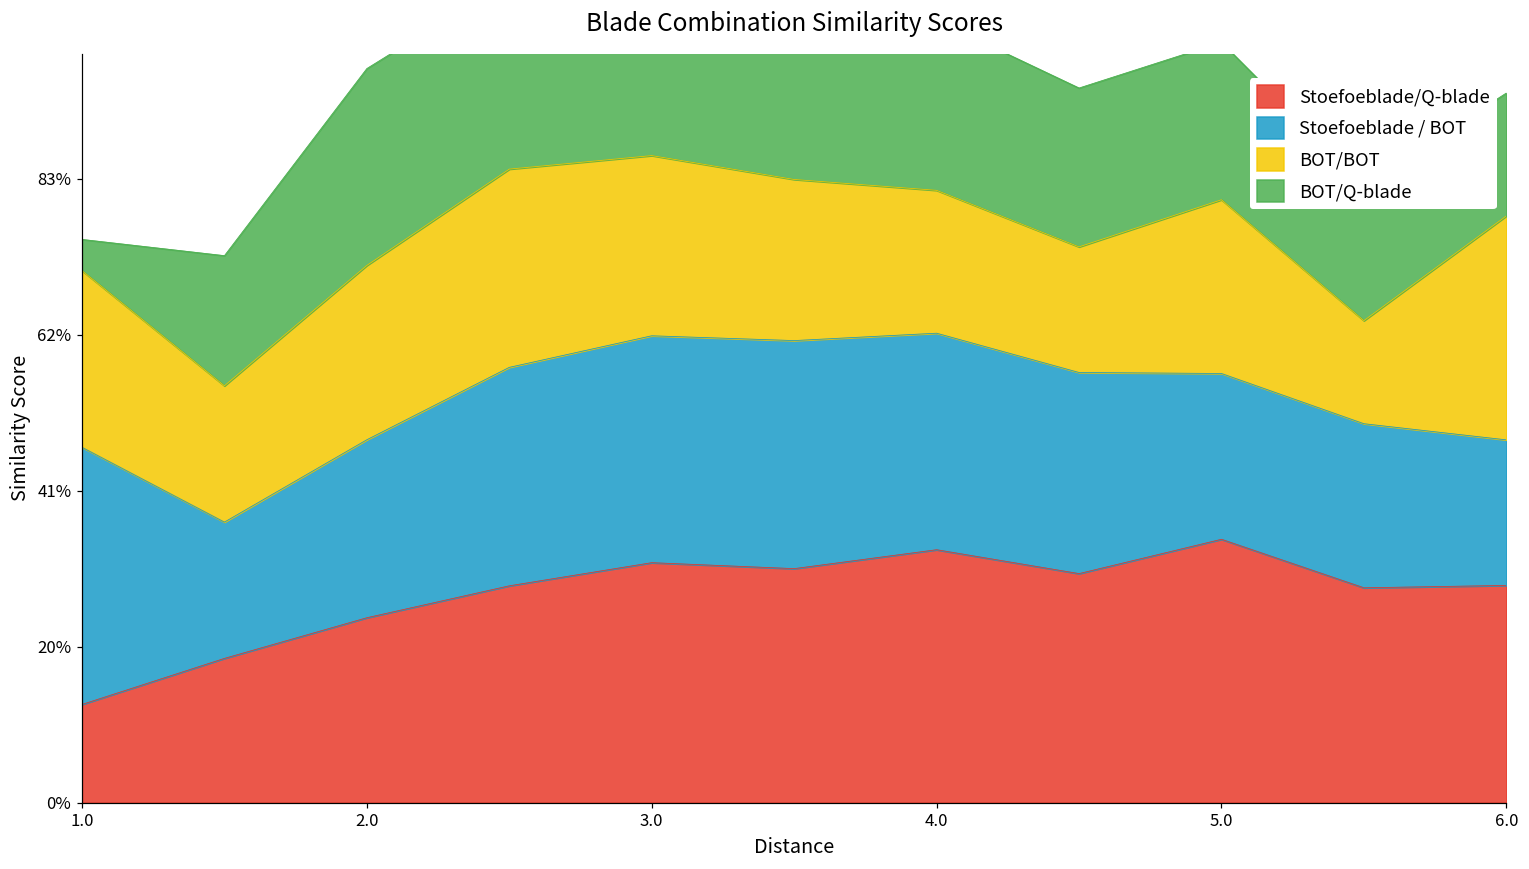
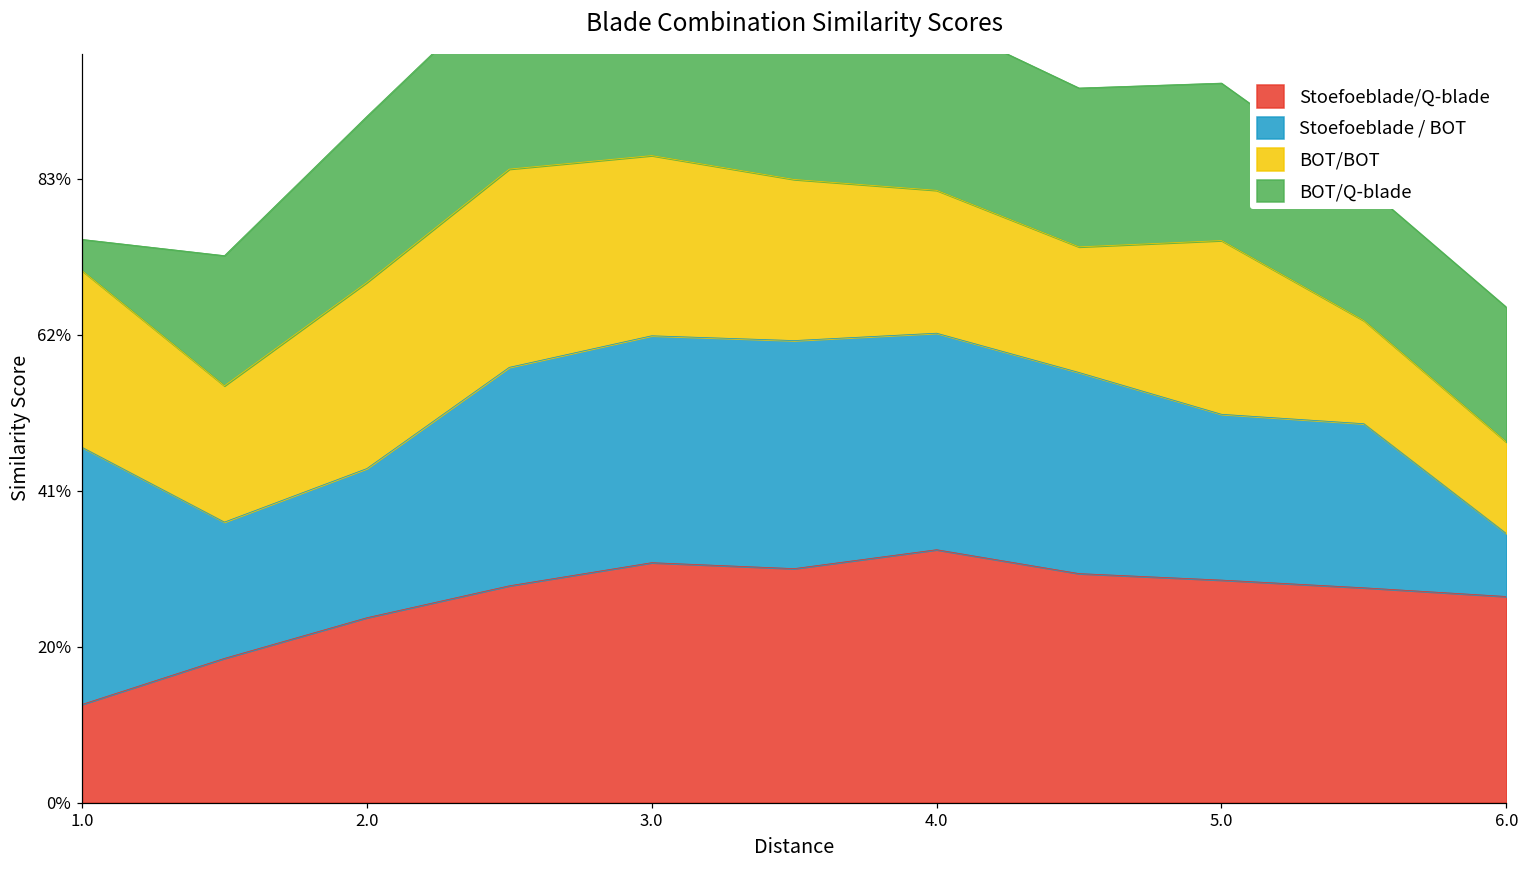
Stoefoeblade / BOT, 2.0: 24% -> 20%
BOT/BOT, 2.0: 23% -> 25%
BOT/Q-blade, 2.0: 26% -> 22%
Stoefoeblade/Q-blade, 5.0: 35% -> 30%
Stoefoeblade/Q-blade, 6.0: 29% -> 27%
Stoefoeblade / BOT, 6.0: 19% -> 8%
BOT/BOT, 6.0: 30% -> 12%
BOT/Q-blade, 6.0: 16% -> 18%
